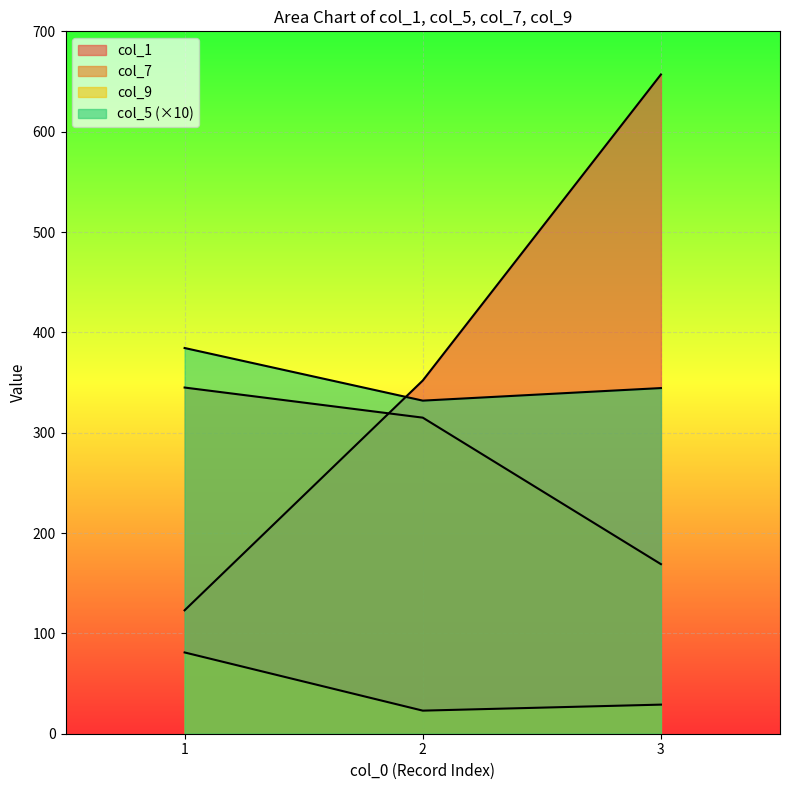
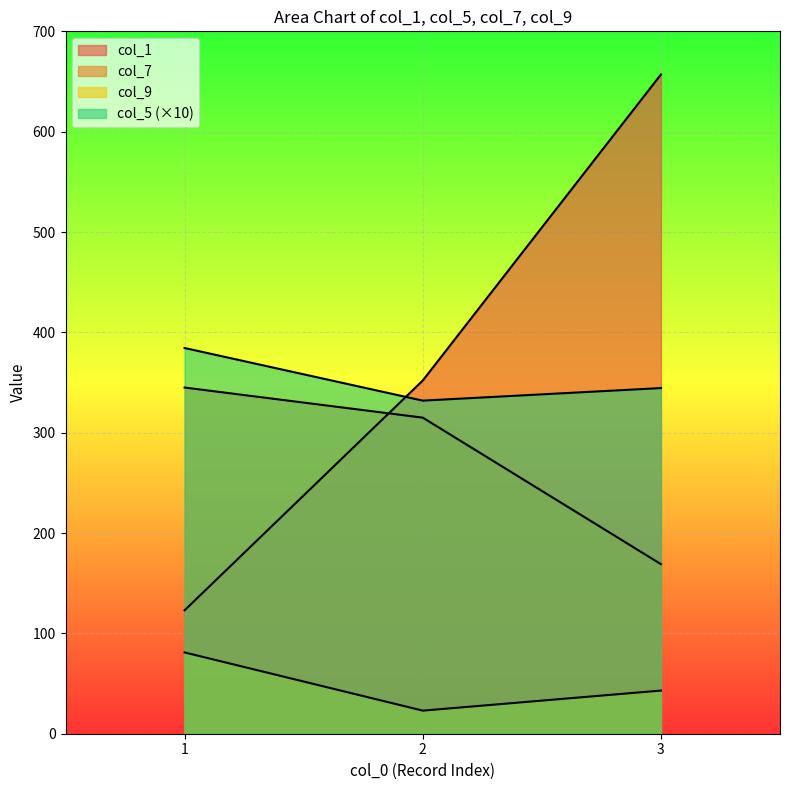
col_9, 3: 29 -> 43
